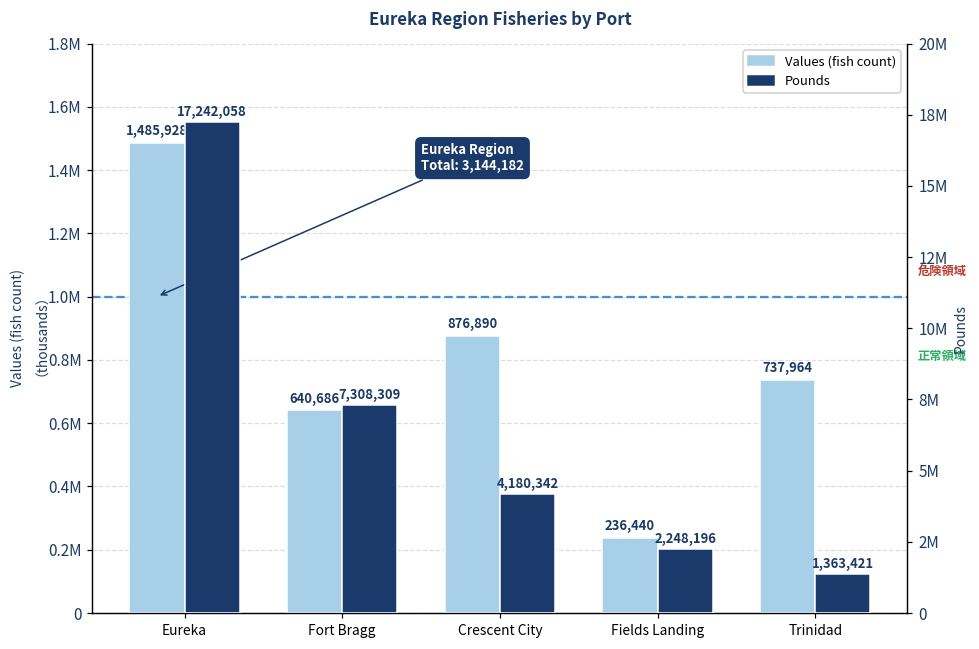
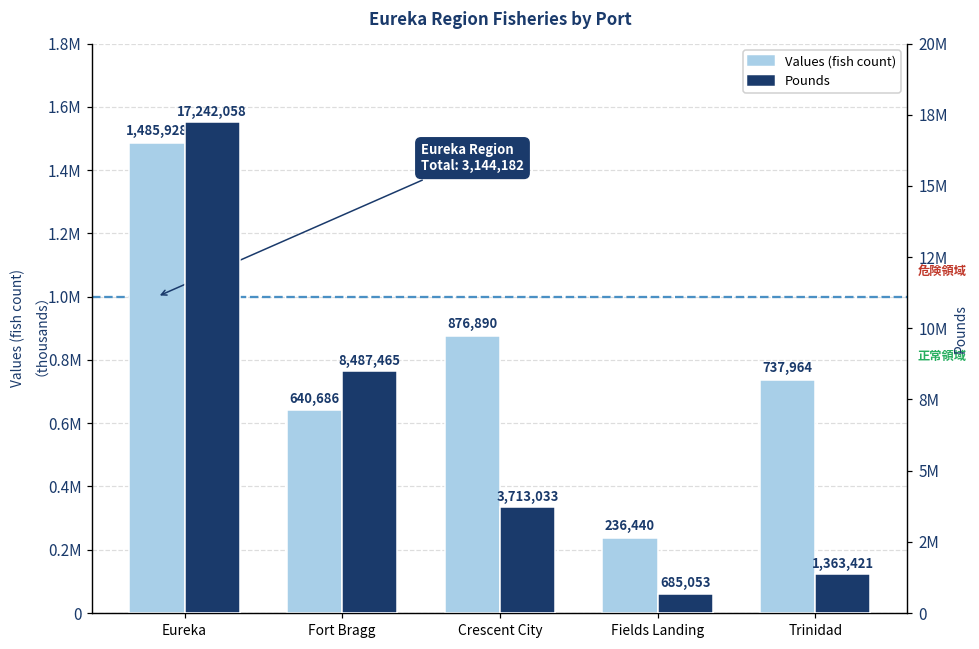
Pounds, Fort Bragg: 7,308,309 -> 8,487,465
Pounds, Crescent City: 4,180,342 -> 3,713,033
Pounds, Fields Landing: 2,248,196 -> 685,053
